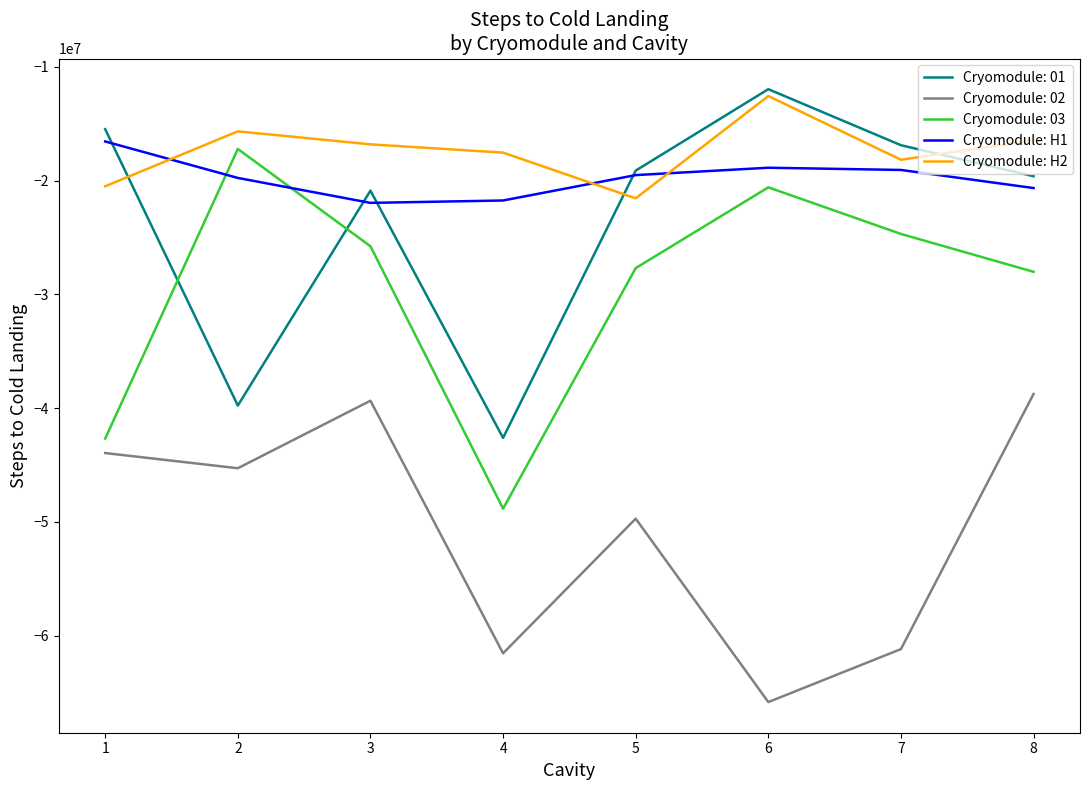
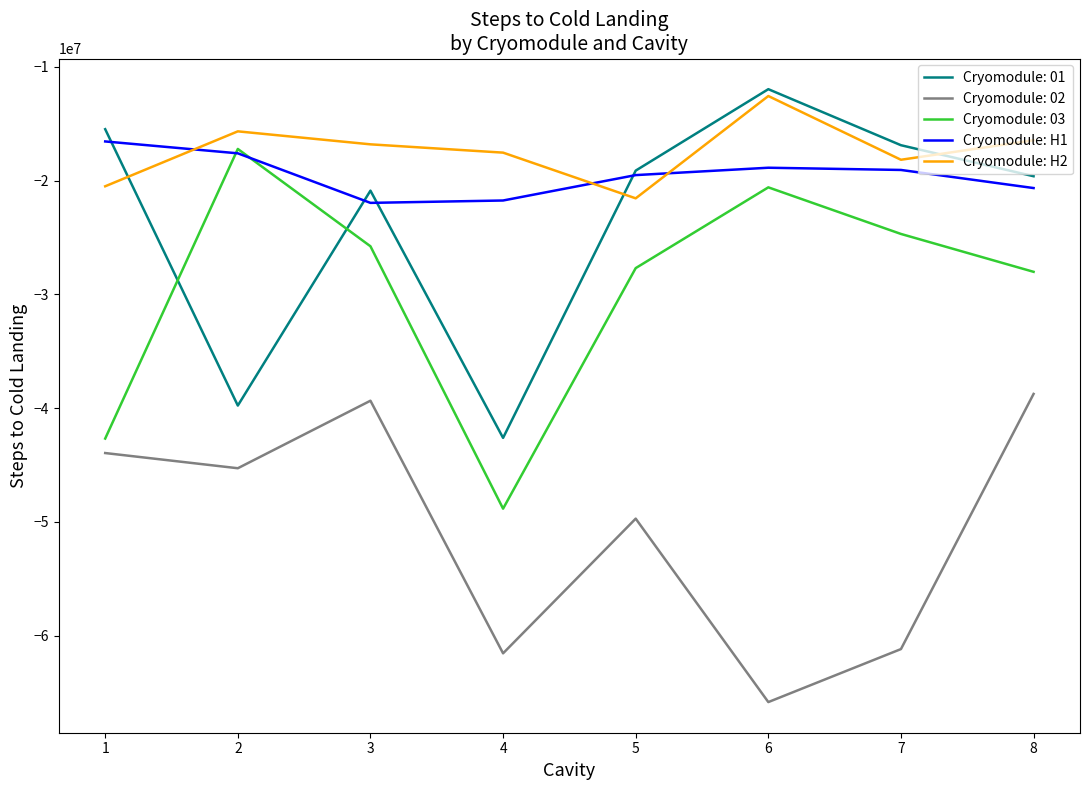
Cryomodule: H1, 2: -19800000 -> -17600000
